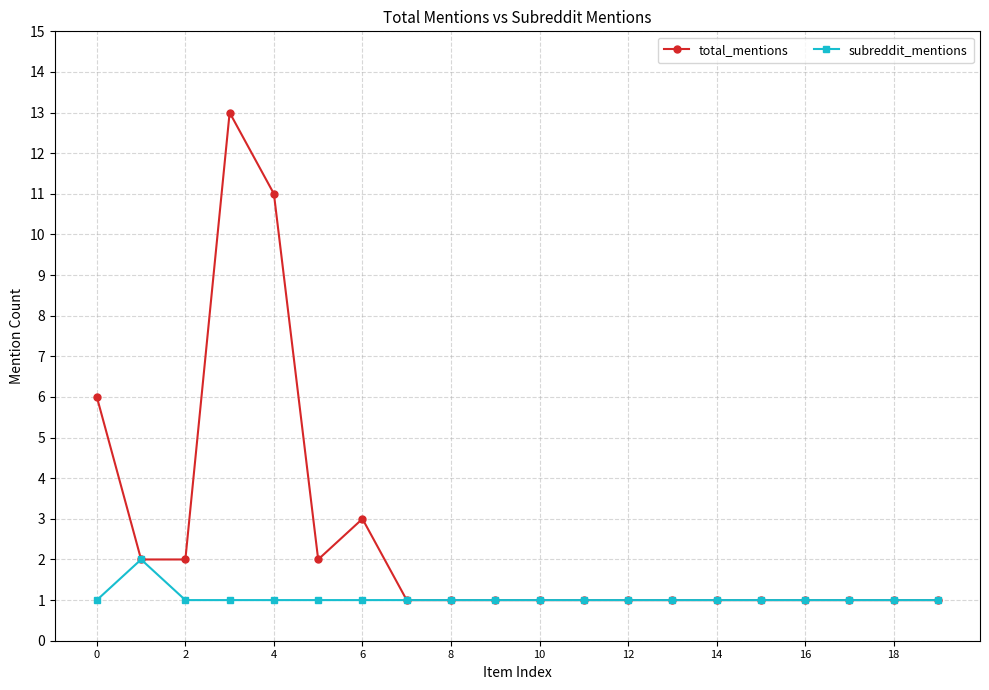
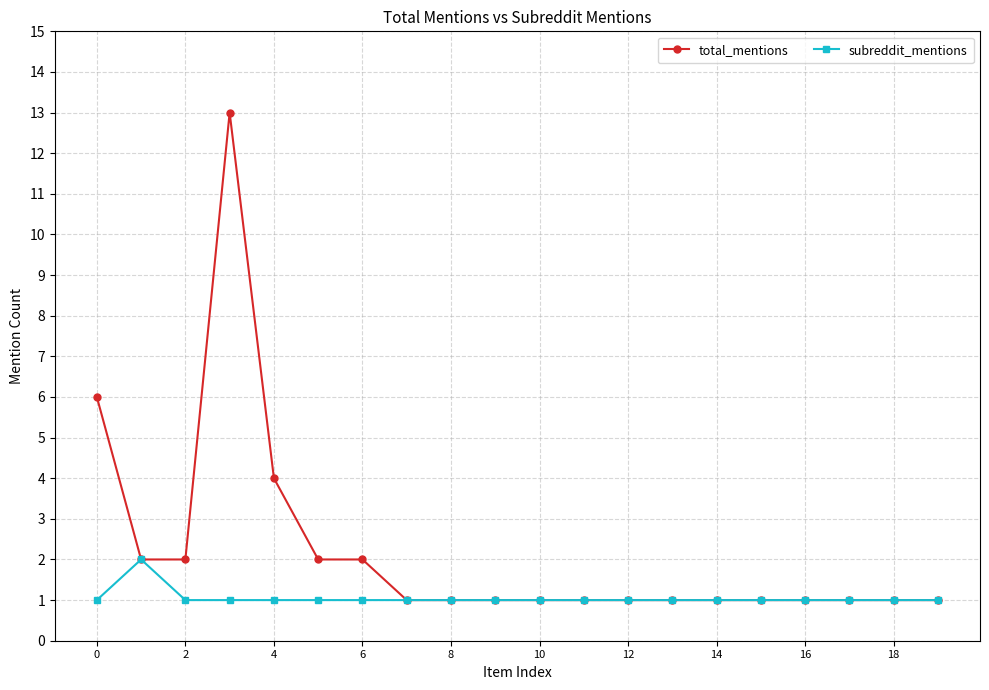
total_mentions, 4: 11 -> 4
total_mentions, 6: 3 -> 2
